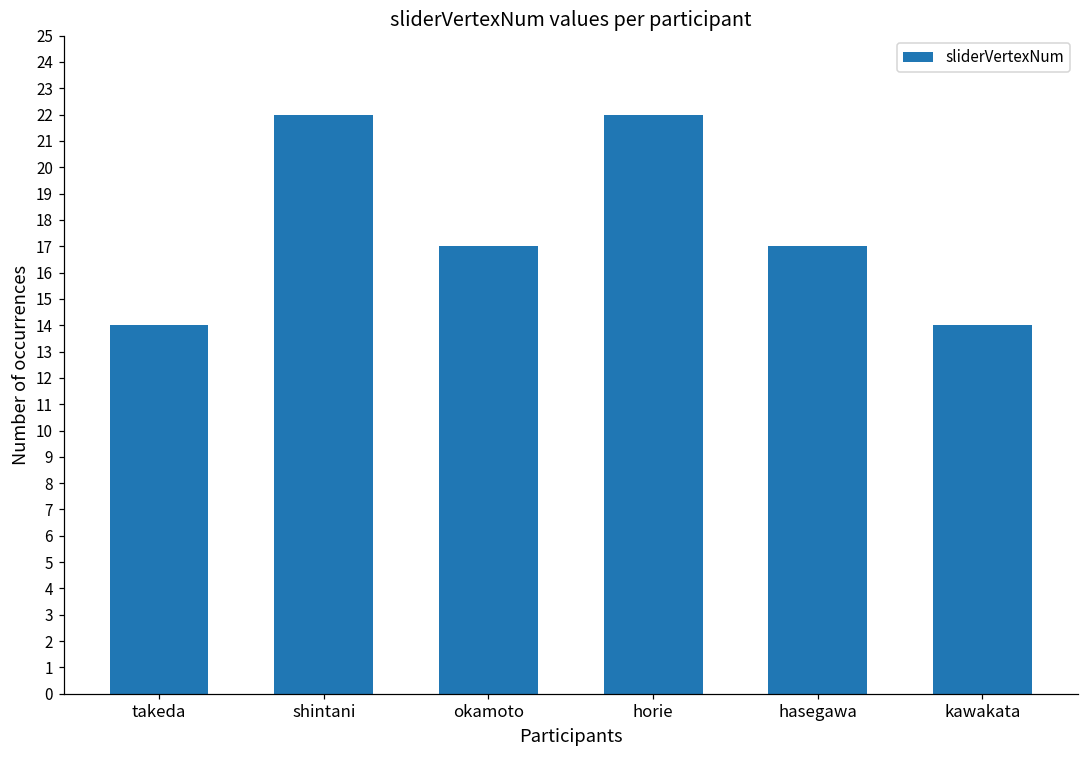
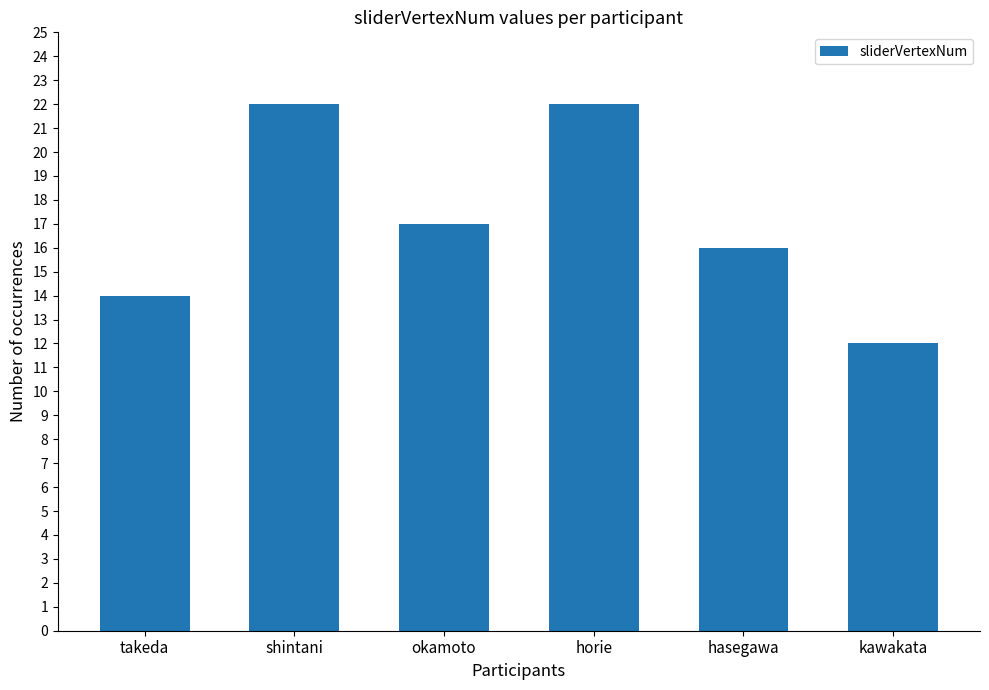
hasegawa: 17 -> 16
kawakata: 14 -> 12
